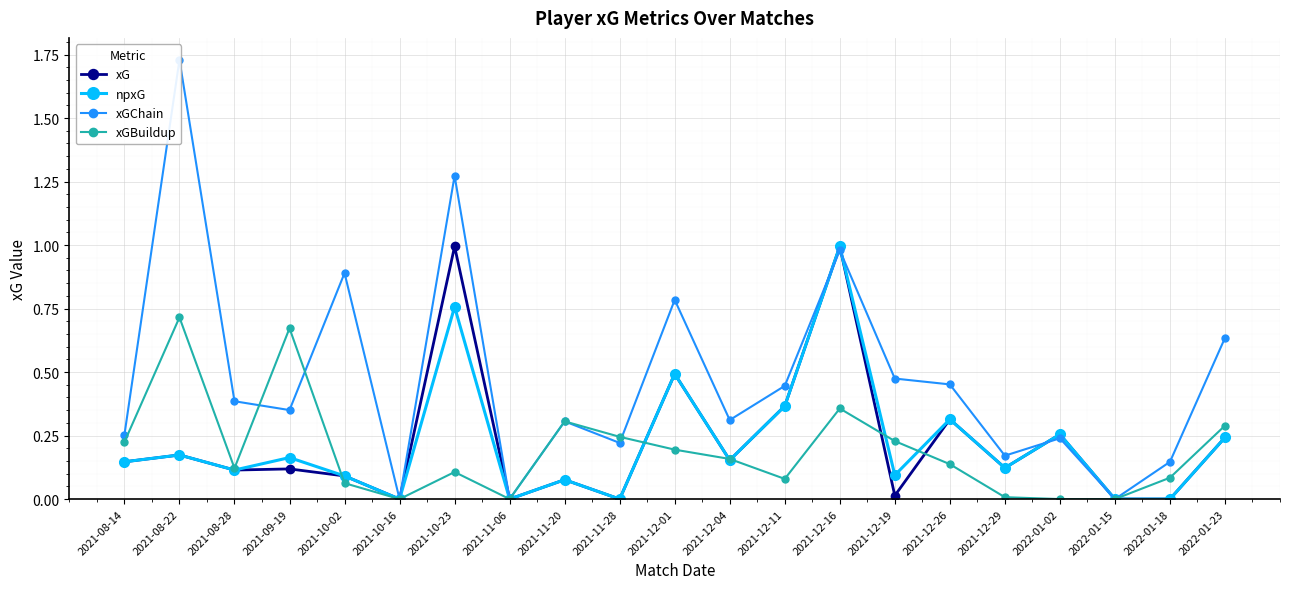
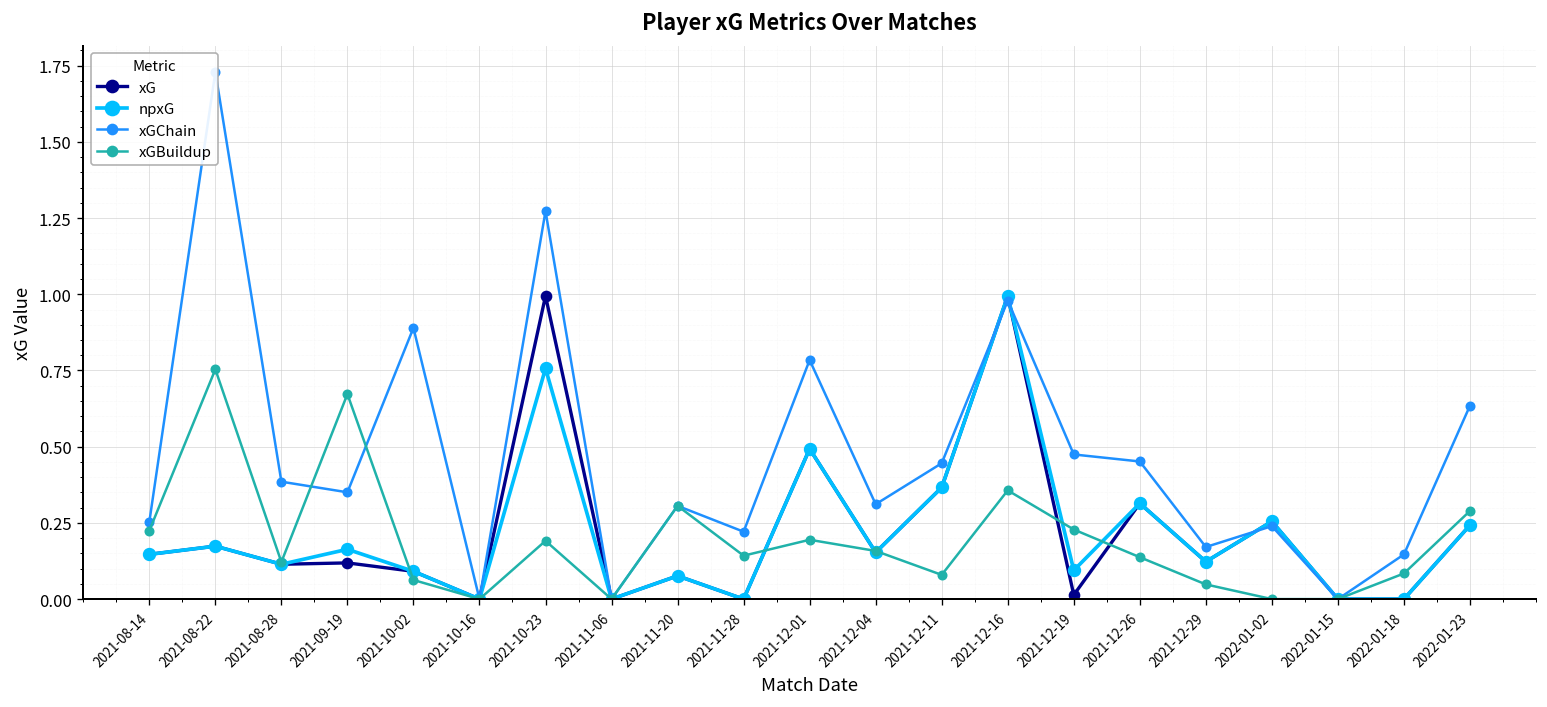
xGBuildup, 2021-08-22: 0.72 -> 0.75
xGBuildup, 2021-10-23: 0.11 -> 0.19
xGBuildup, 2021-11-28: 0.25 -> 0.14
xGBuildup, 2021-12-29: 0.01 -> 0.05
